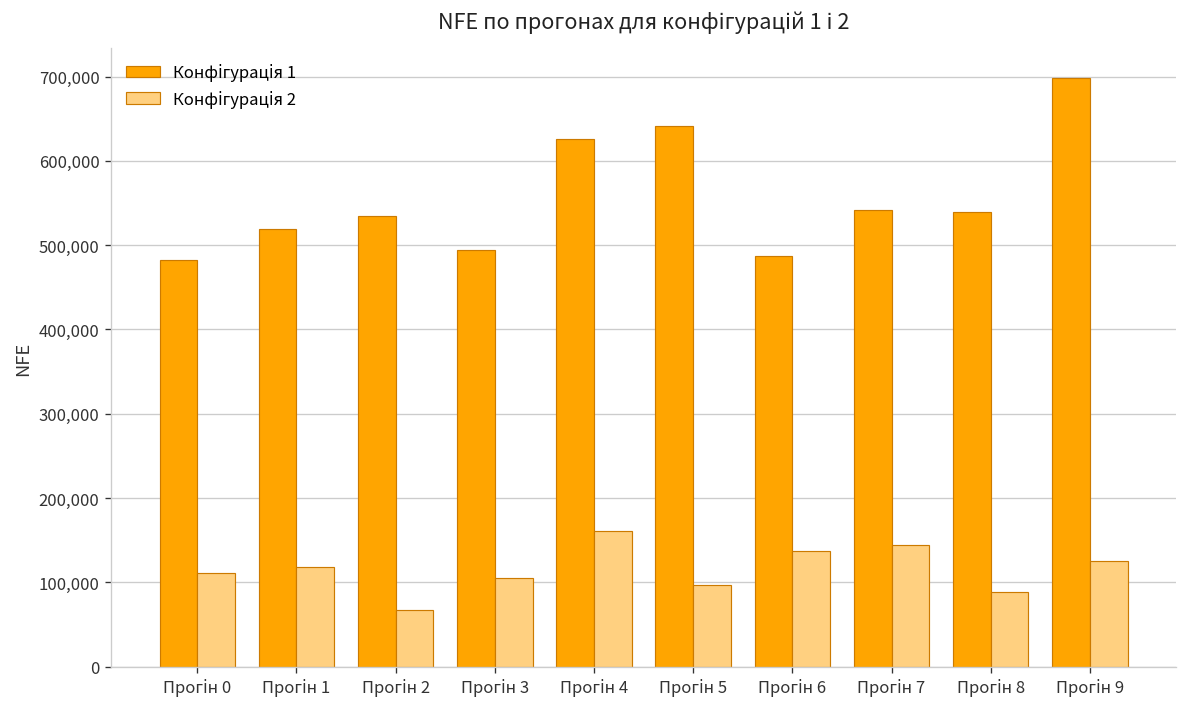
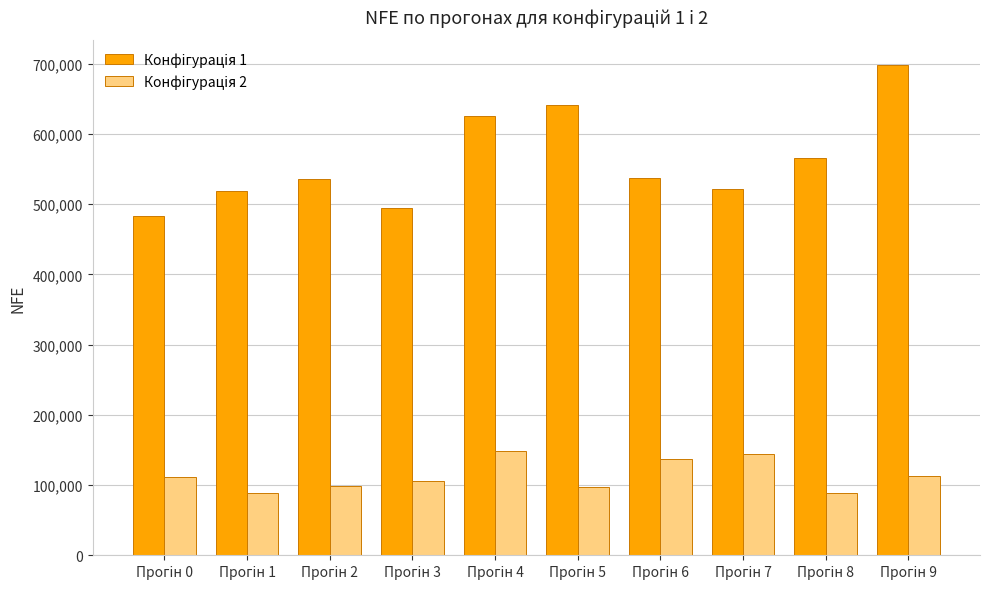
Конфігурація 2, Прогін 1: 120,000 -> 90,000
Конфігурація 2, Прогін 2: 70,000 -> 100,000
Конфігурація 2, Прогін 4: 160,000 -> 150,000
Конфігурація 1, Прогін 6: 490,000 -> 540,000
Конфігурація 1, Прогін 7: 540,000 -> 520,000
Конфігурація 1, Прогін 8: 540,000 -> 570,000
Конфігурація 2, Прогін 9: 130,000 -> 110,000
